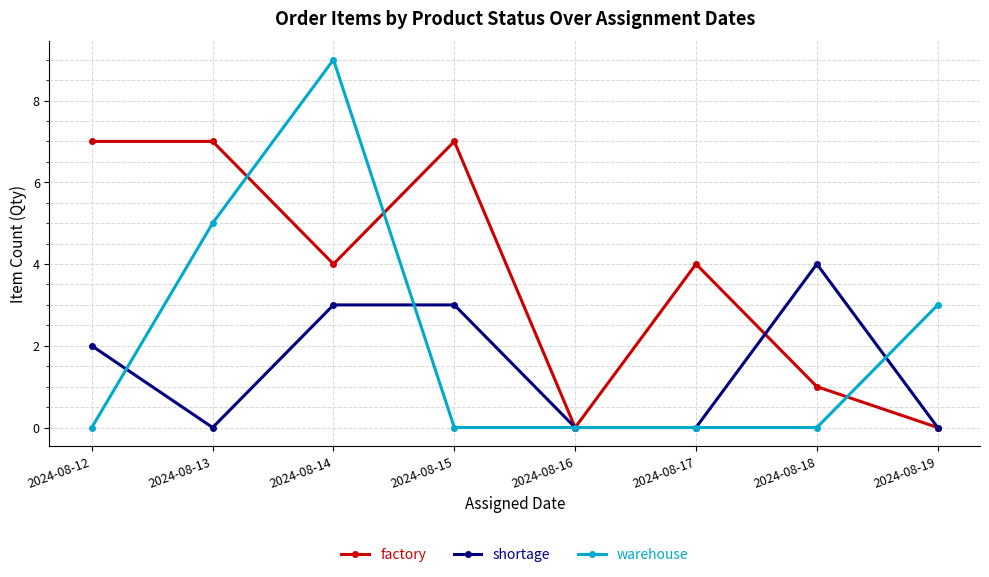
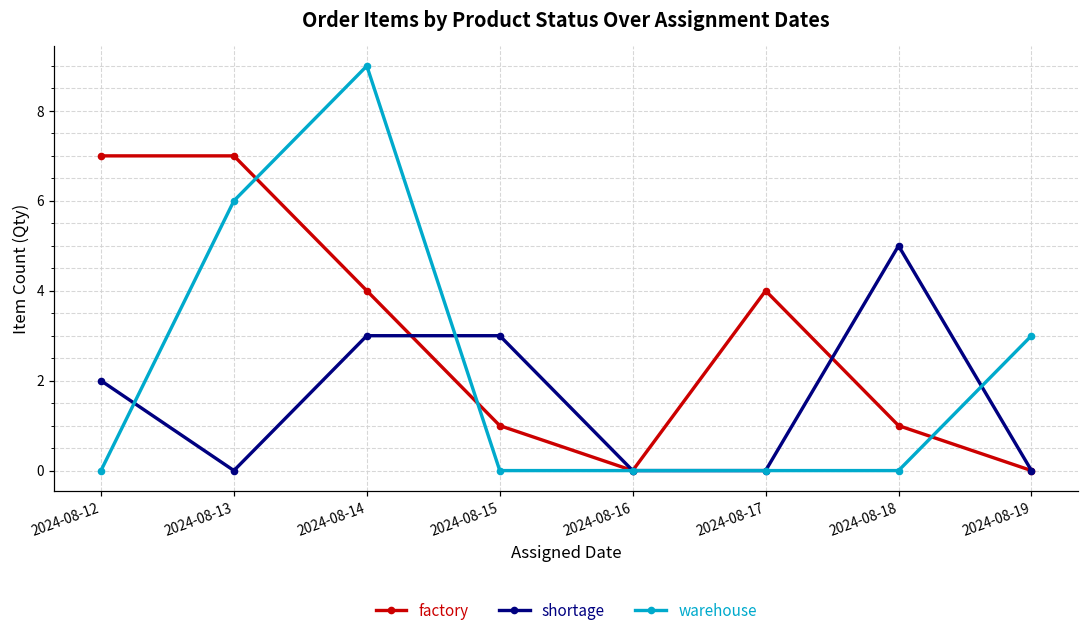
warehouse, 2024-08-13: 5 -> 6
factory, 2024-08-15: 7 -> 1
shortage, 2024-08-18: 4 -> 5
